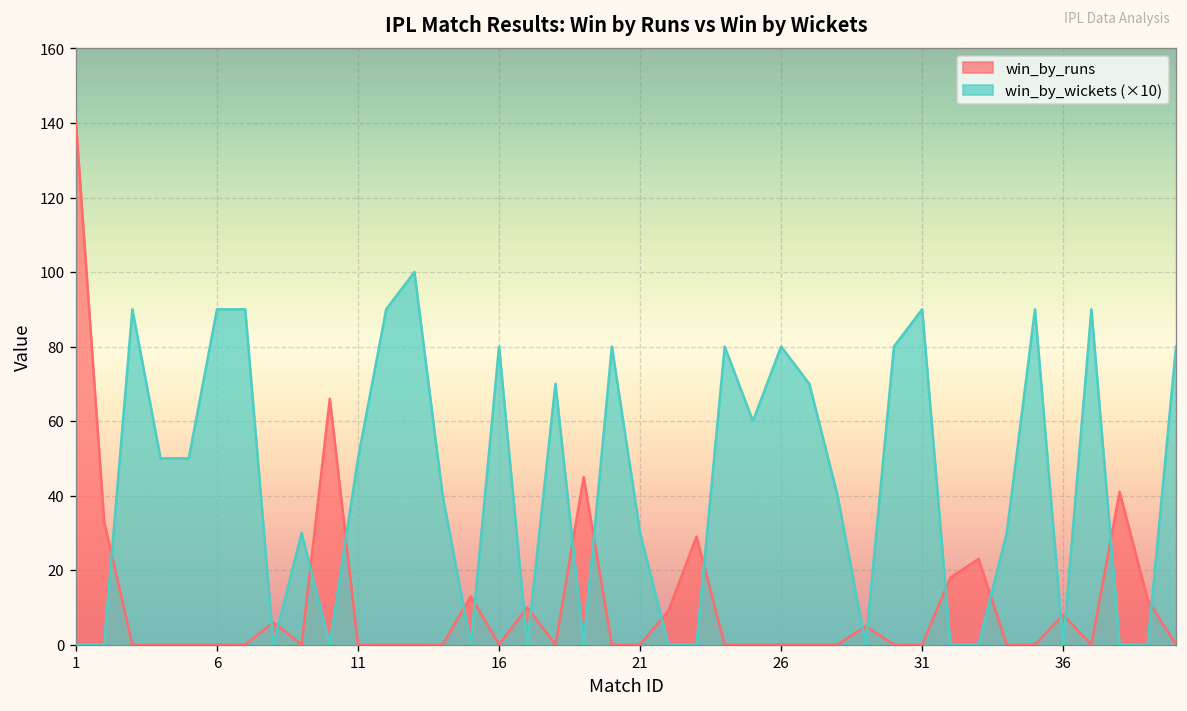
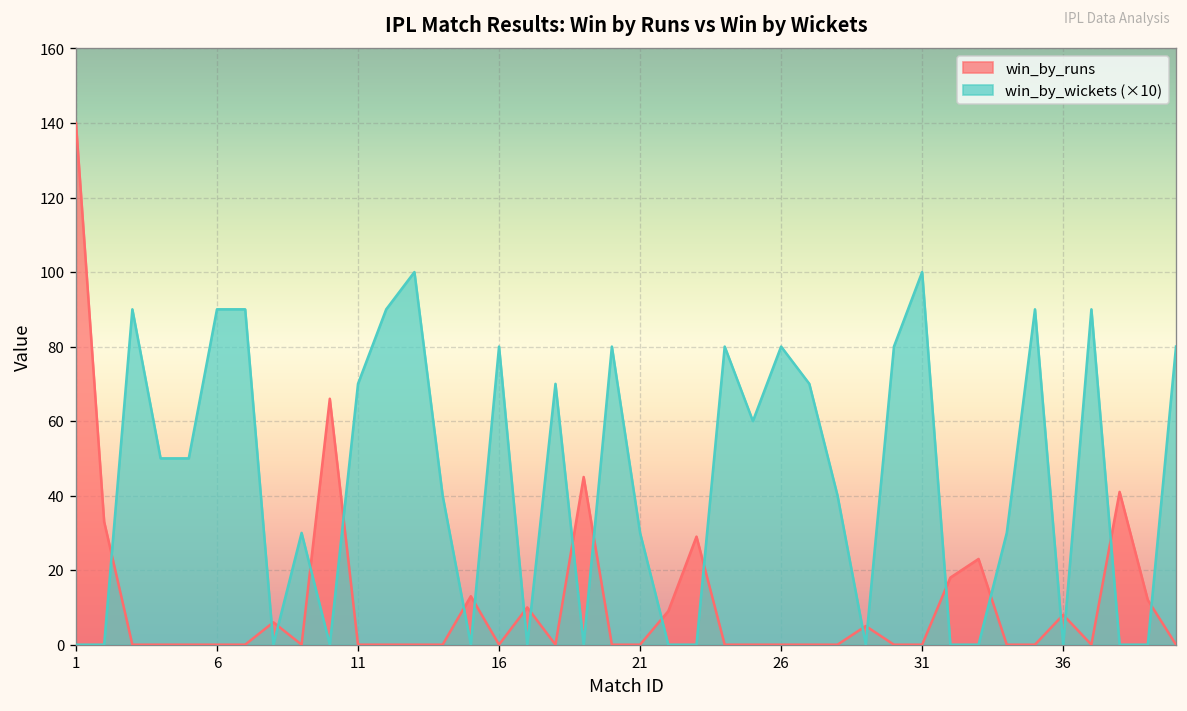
win_by_wickets (×10), 11: 50 -> 70
win_by_wickets (×10), 31: 90 -> 100
